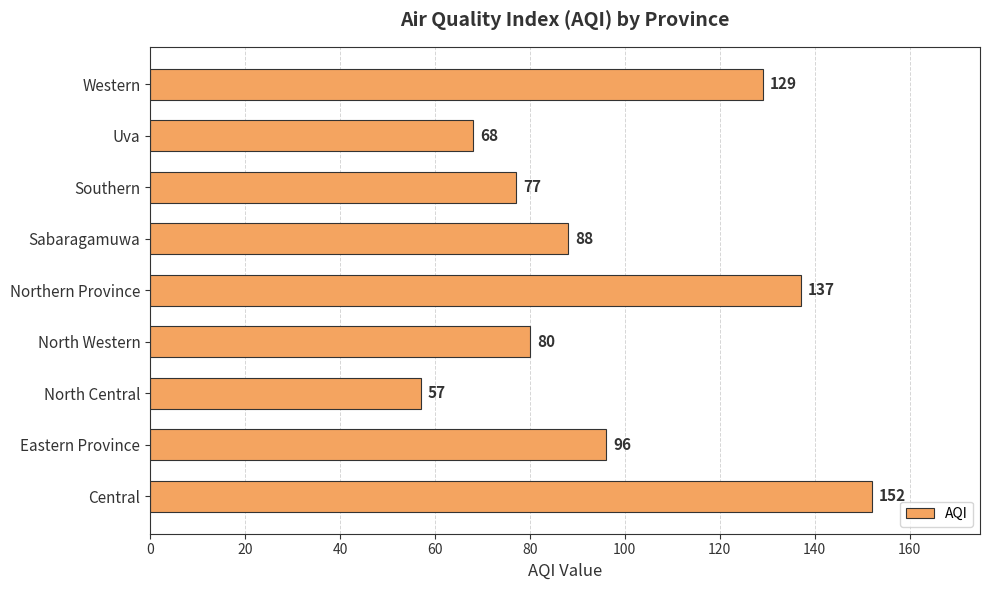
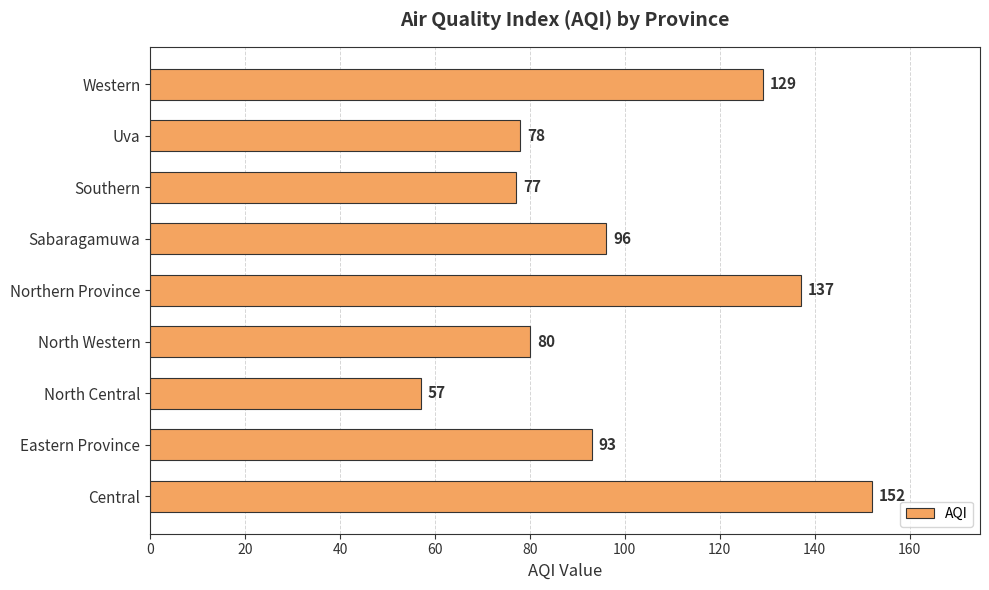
Uva: 68 -> 78
Sabaragamuwa: 88 -> 96
Eastern Province: 96 -> 93
